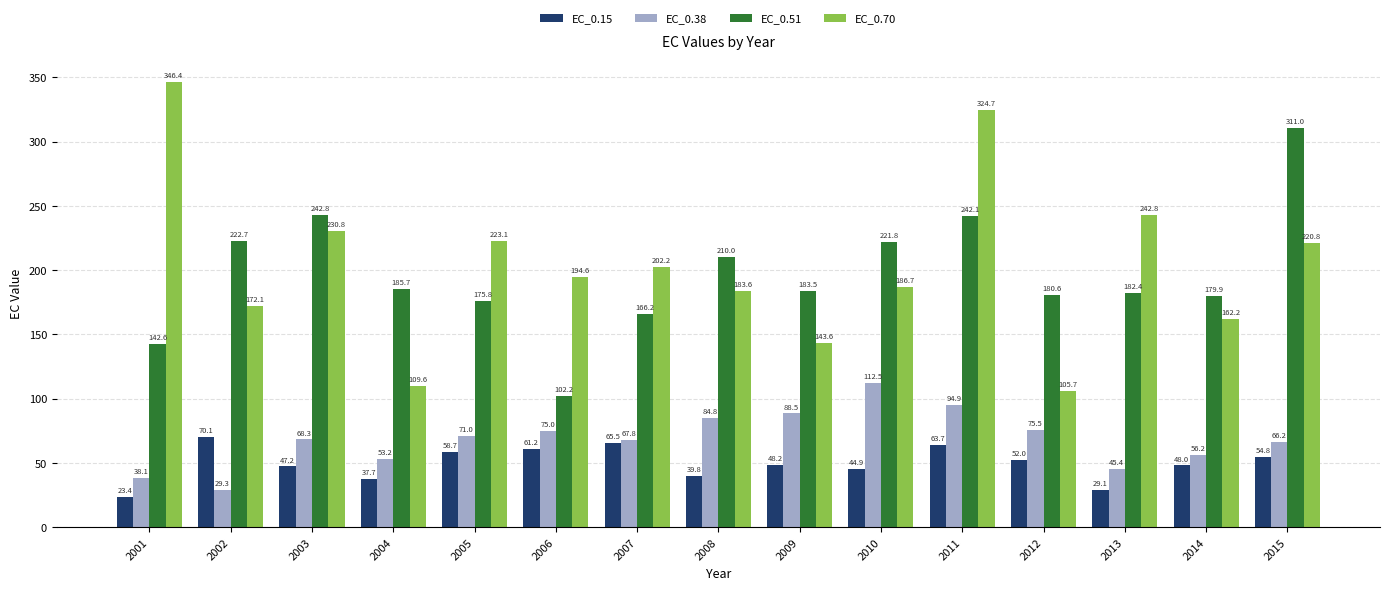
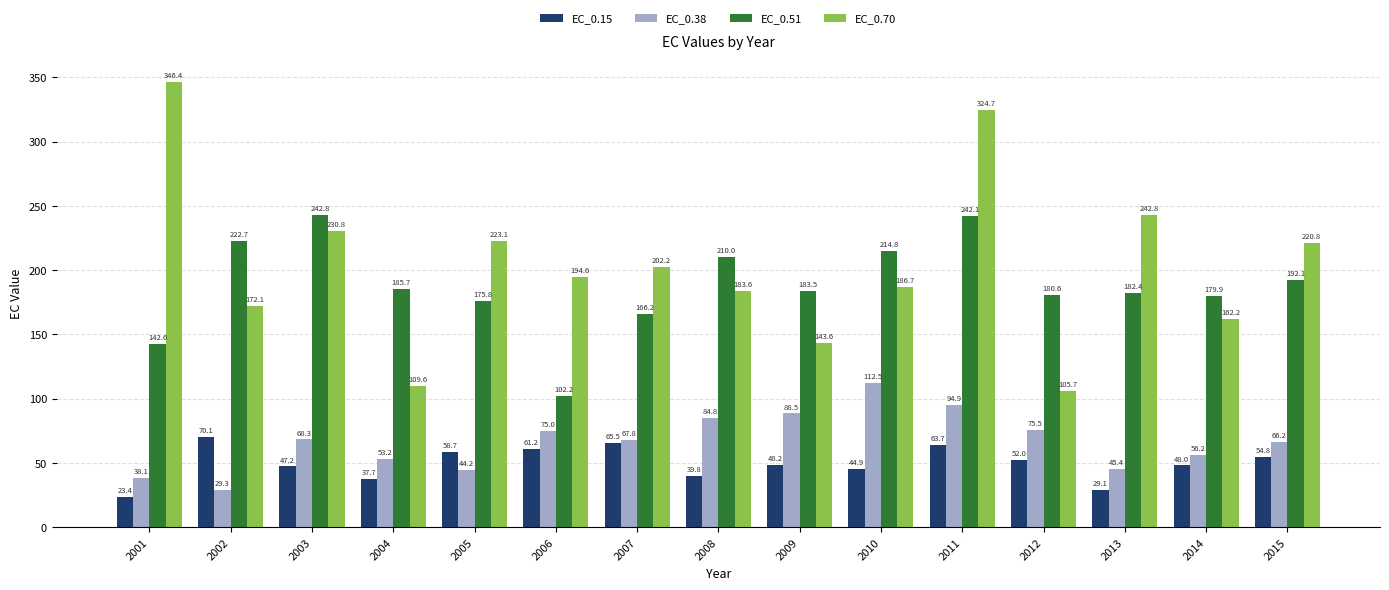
EC_0.38, 2005: 71.0 -> 44.2
EC_0.51, 2010: 221.8 -> 214.8
EC_0.51, 2015: 311.0 -> 192.1
